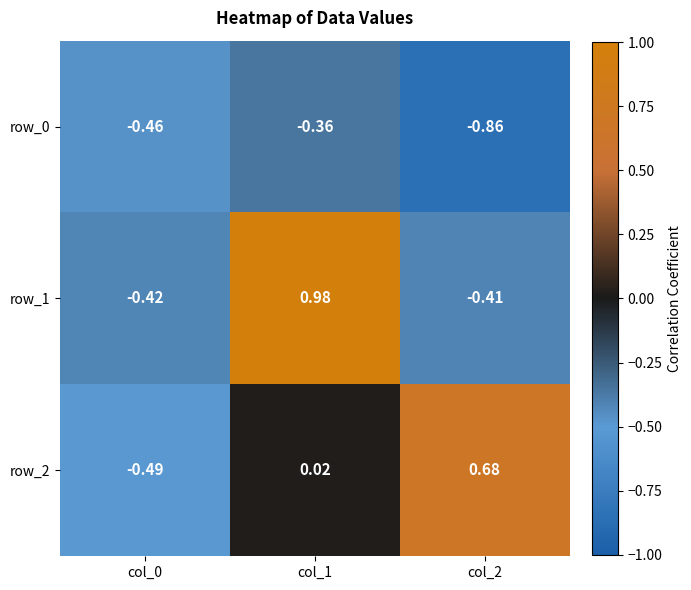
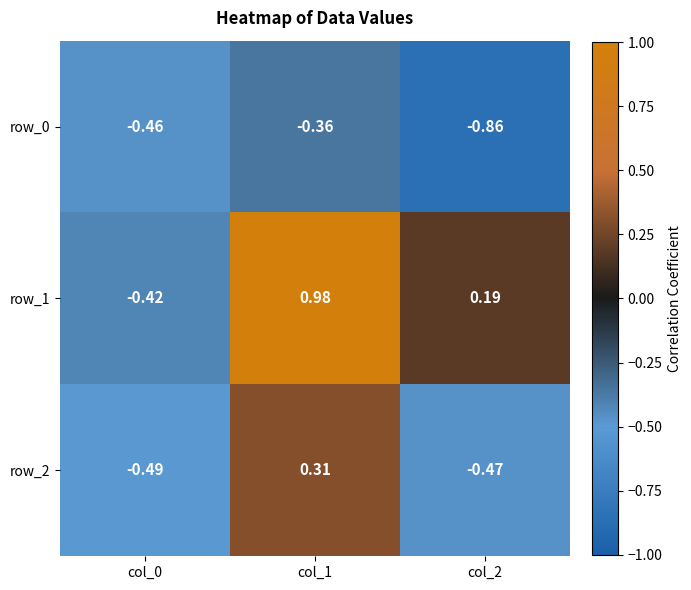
row_1, col_2: -0.41 -> 0.19
row_2, col_1: 0.02 -> 0.31
row_2, col_2: 0.68 -> -0.47
